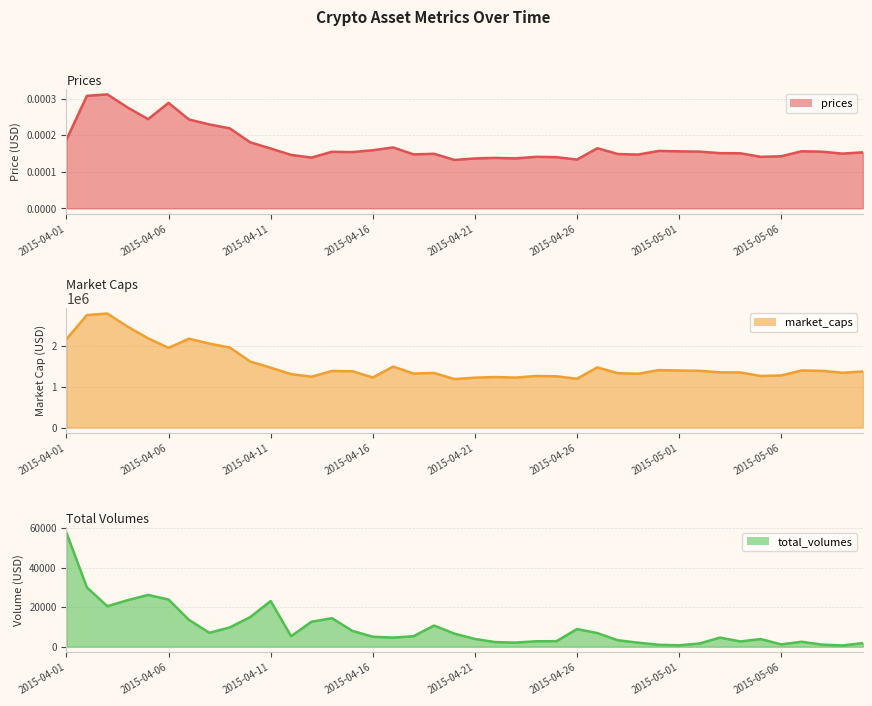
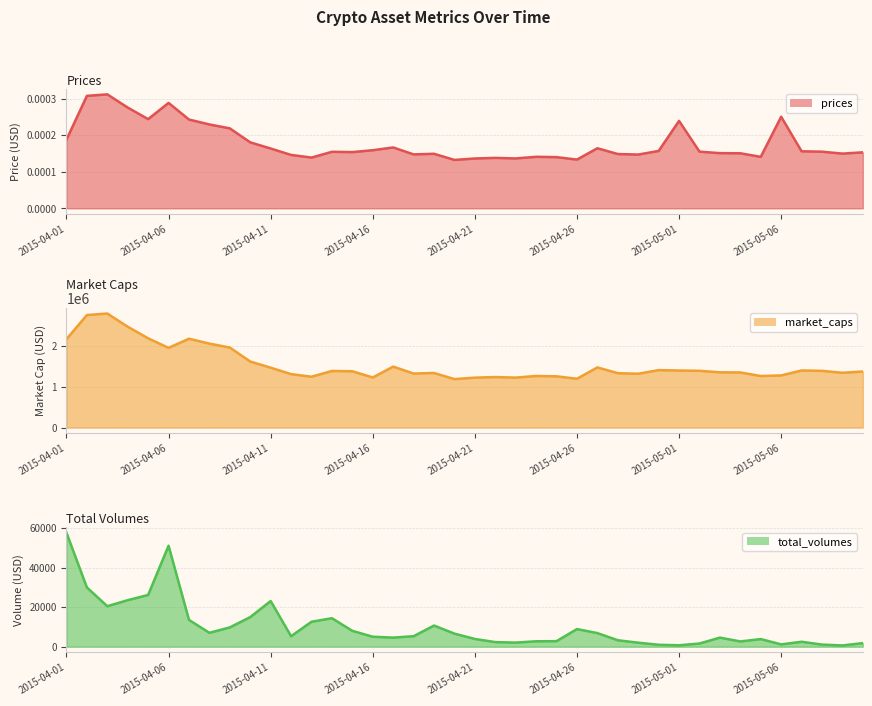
Prices, 2015-05-01: 0.00016 -> 0.00024
Prices, 2015-05-06: 0.00014 -> 0.00025
Total Volumes, 2015-04-06: 24000 -> 51000
